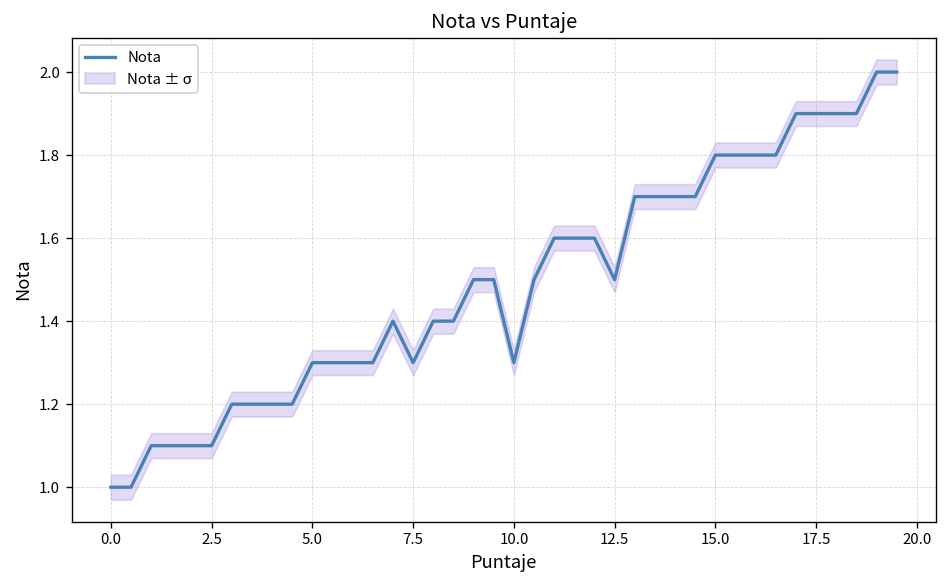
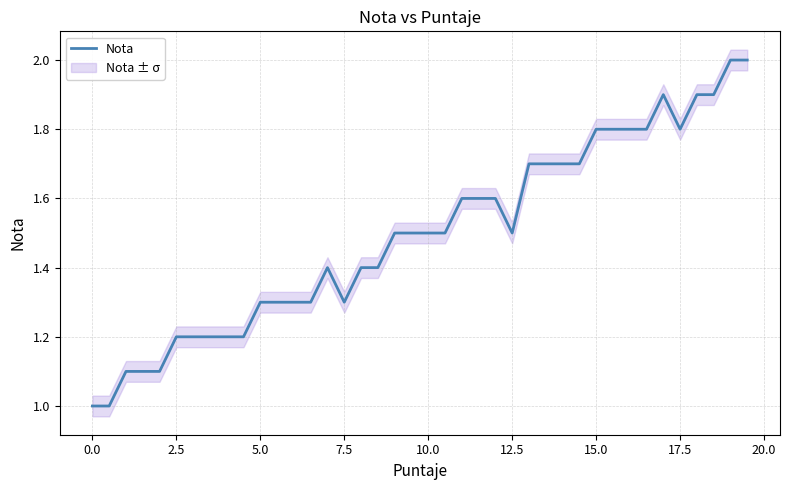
Nota, 2.5: 1.1 -> 1.2
Nota, 10.0: 1.3 -> 1.5
Nota, 17.5: 1.9 -> 1.8
